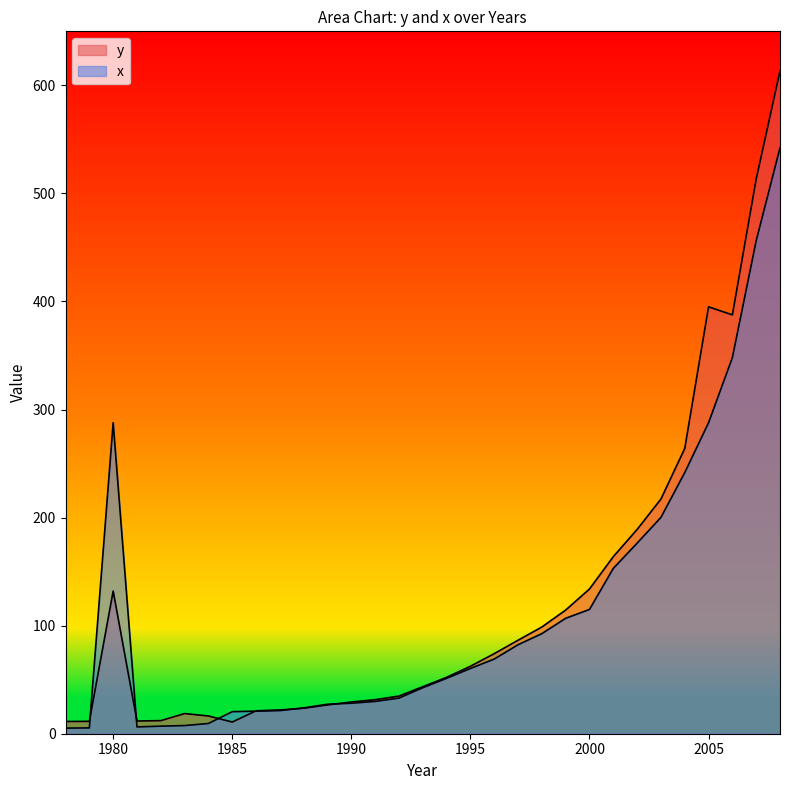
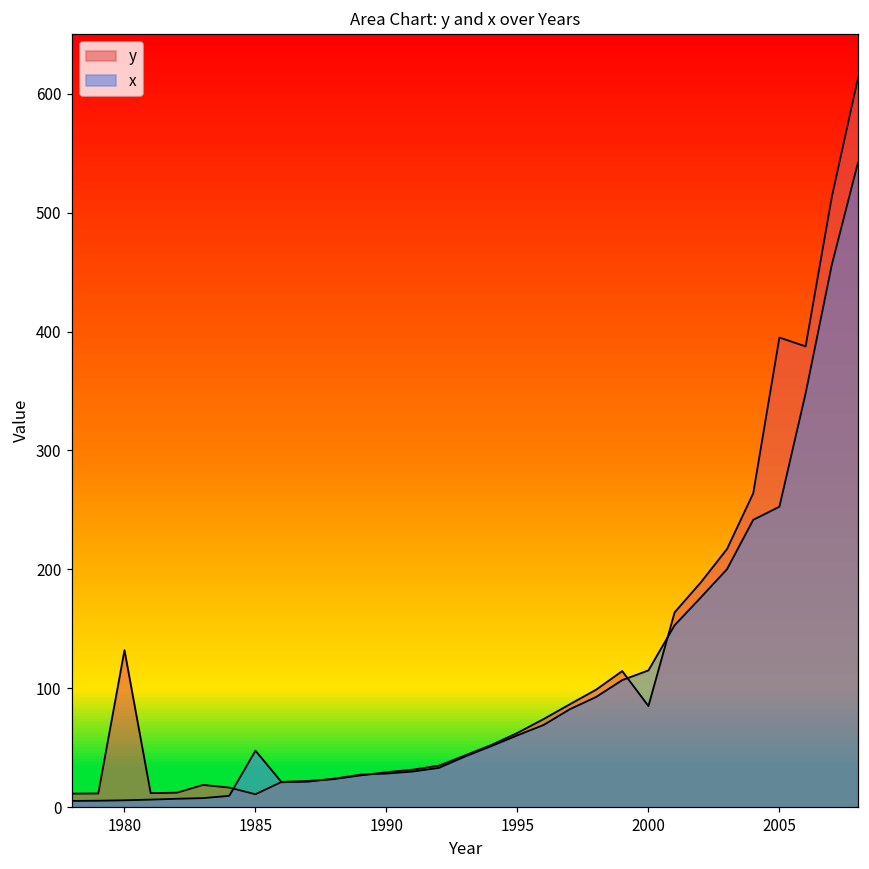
x, 1980: 288 -> 6
x, 1985: 20 -> 47
y, 2000: 134 -> 85
x, 2005: 288 -> 253
